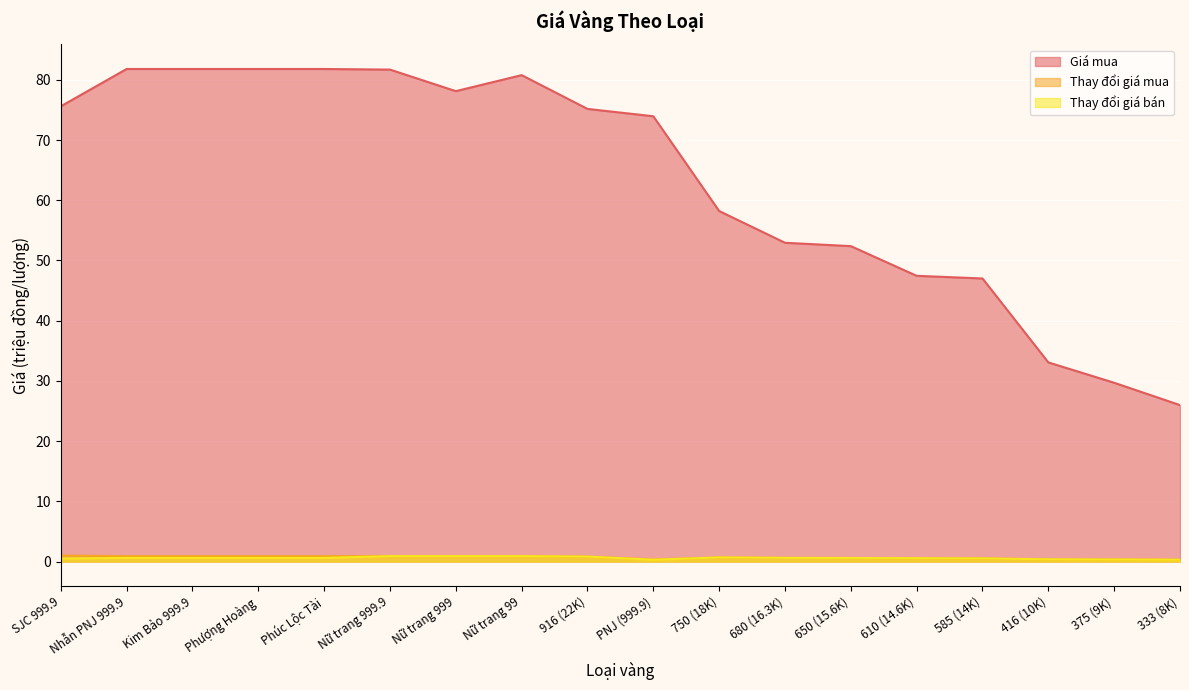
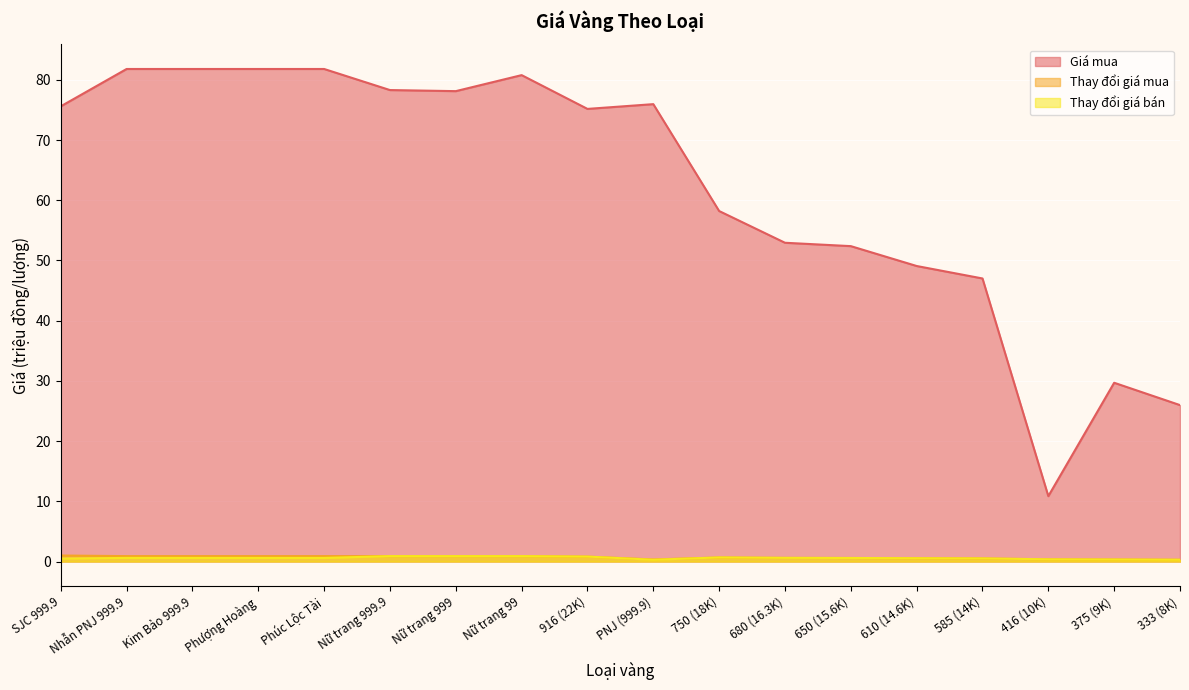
Giá mua, Nữ trang 999.9: 82 -> 78
Giá mua, PNJ (999.9): 74 -> 76
Giá mua, 610 (14.6K): 47 -> 49
Giá mua, 416 (10K): 33 -> 11
